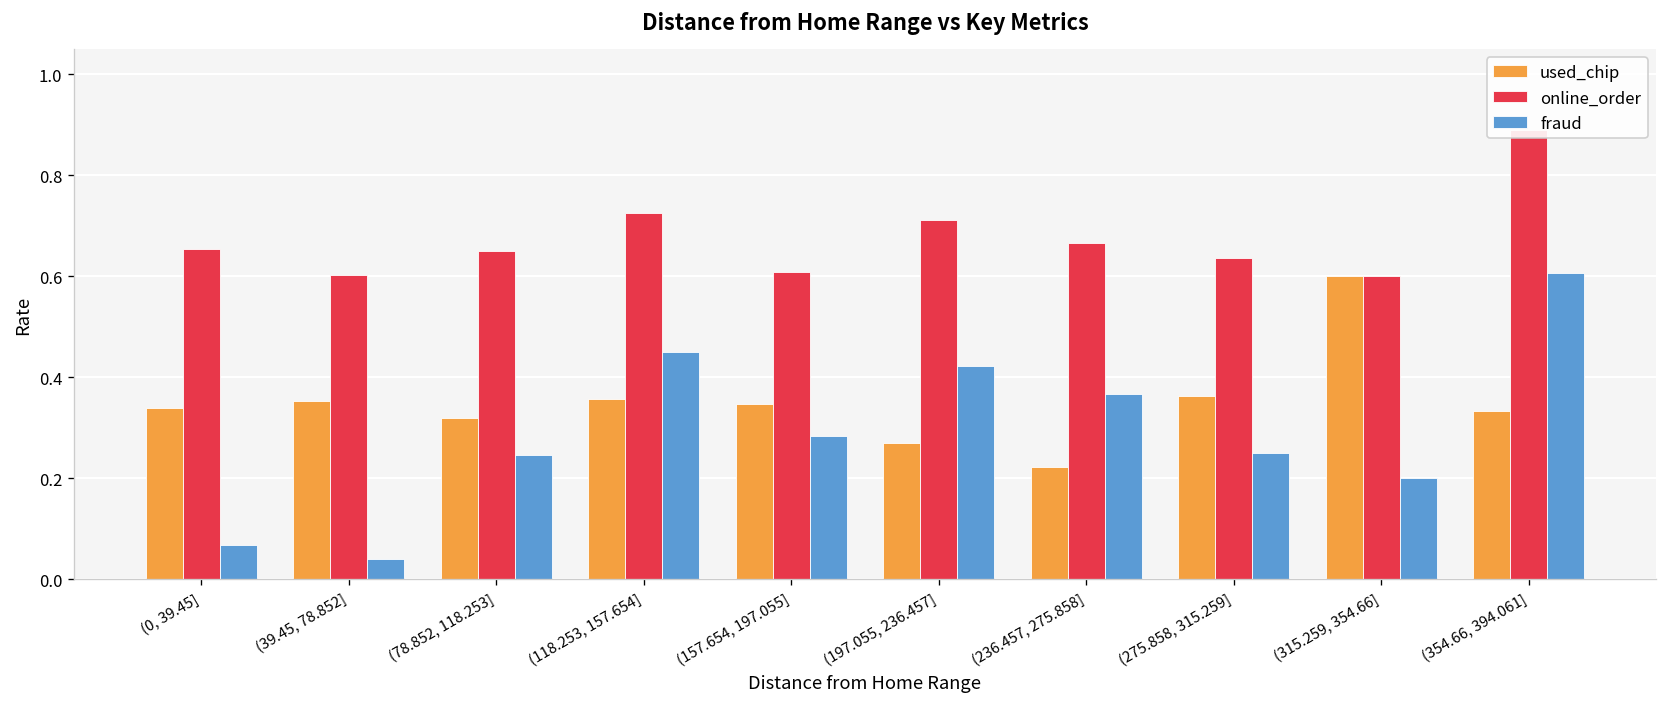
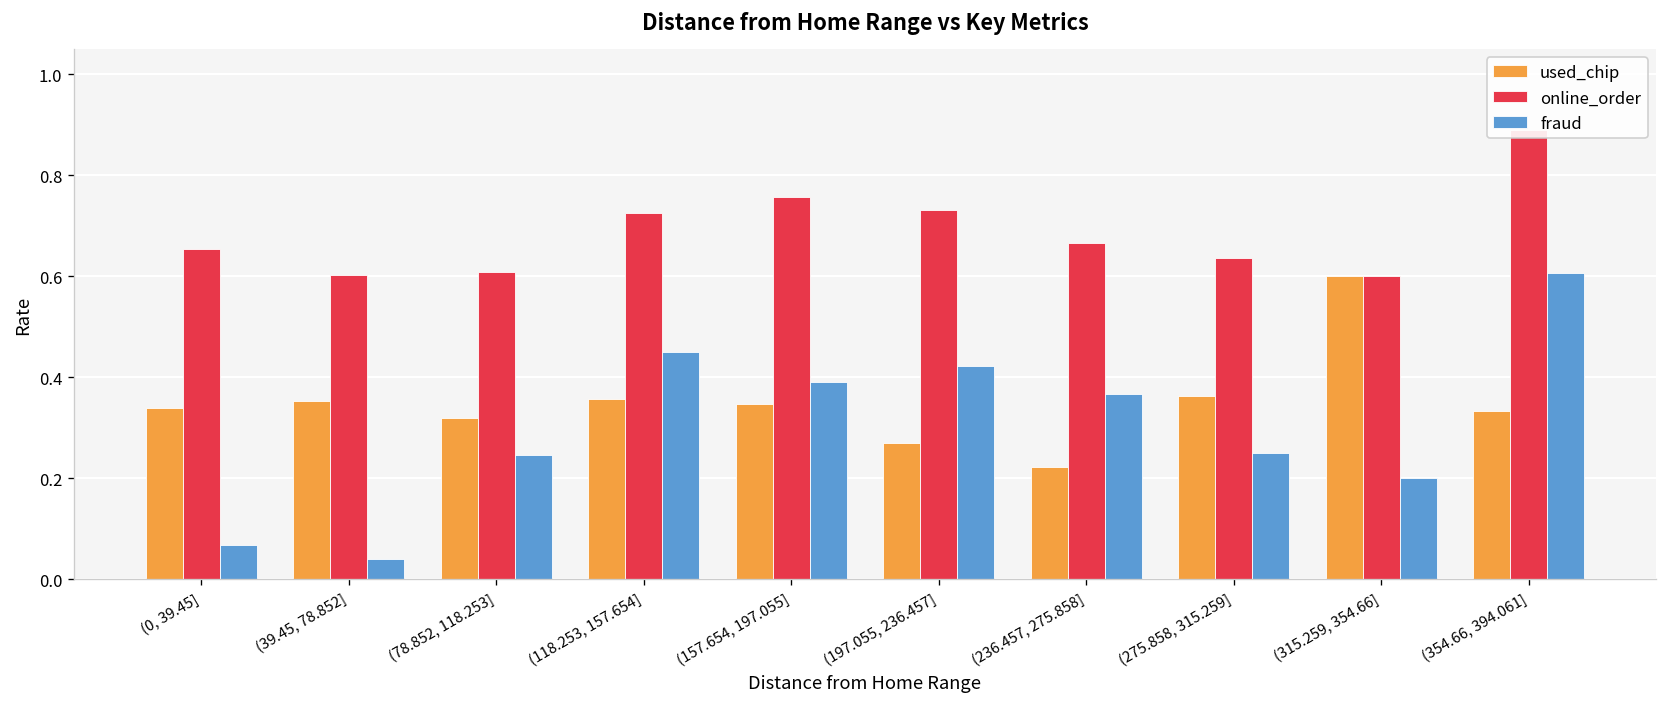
online_order, (78.852, 118.253]: 0.65 -> 0.61
online_order, (157.654, 197.055]: 0.61 -> 0.76
fraud, (157.654, 197.055]: 0.28 -> 0.39
online_order, (197.055, 236.457]: 0.71 -> 0.73
